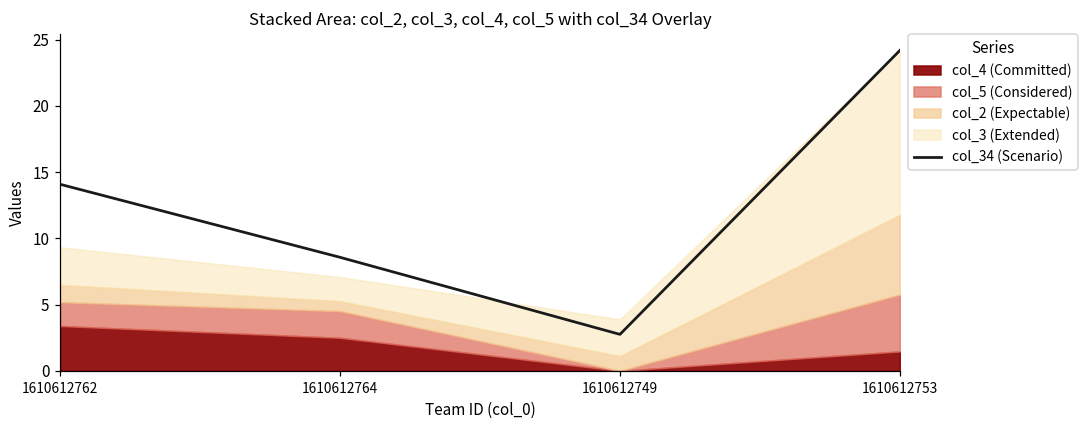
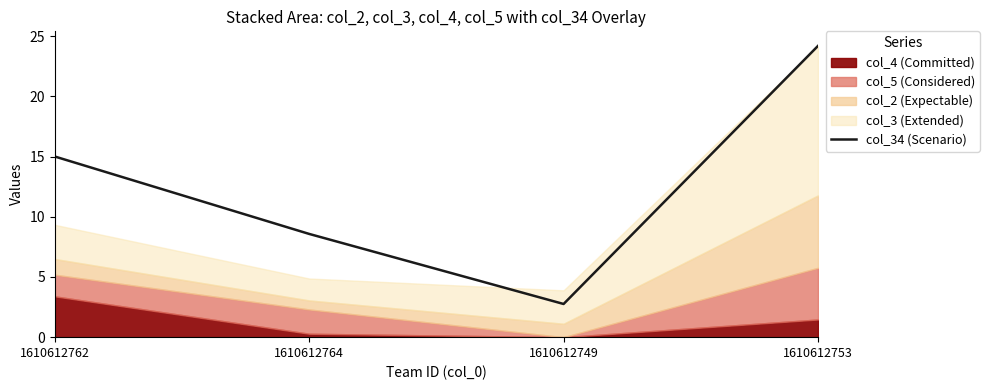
col_34 (Scenario), 1610612762: 14.1 -> 15.0
col_4 (Committed), 1610612764: 2.5 -> 0.3
